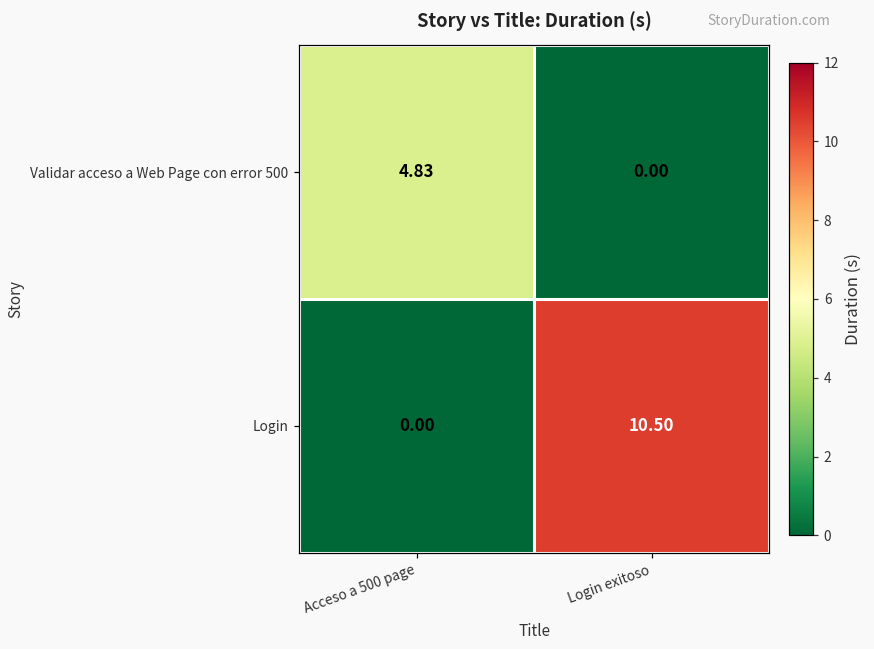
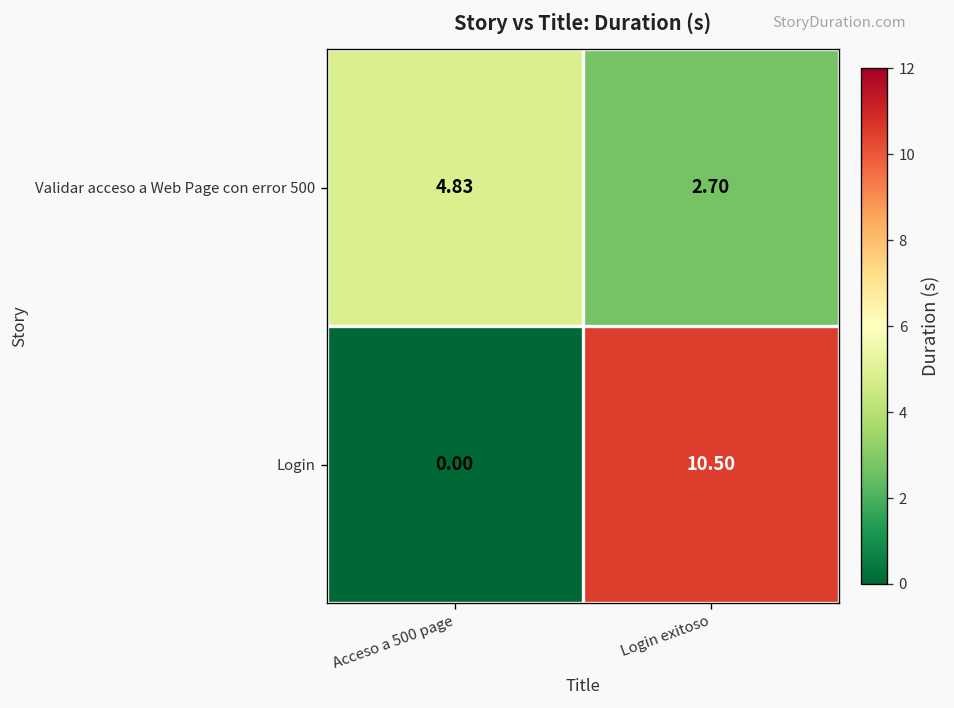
Validar acceso a Web Page con error 500, Login exitoso: 0.00 -> 2.70
